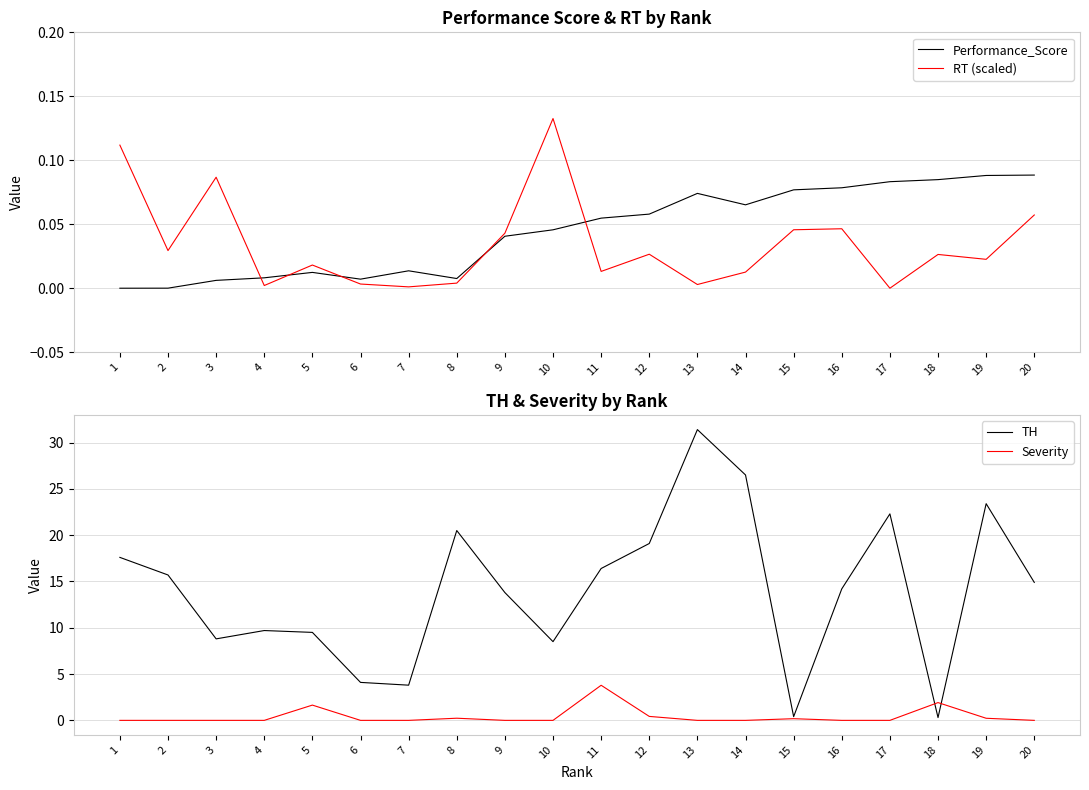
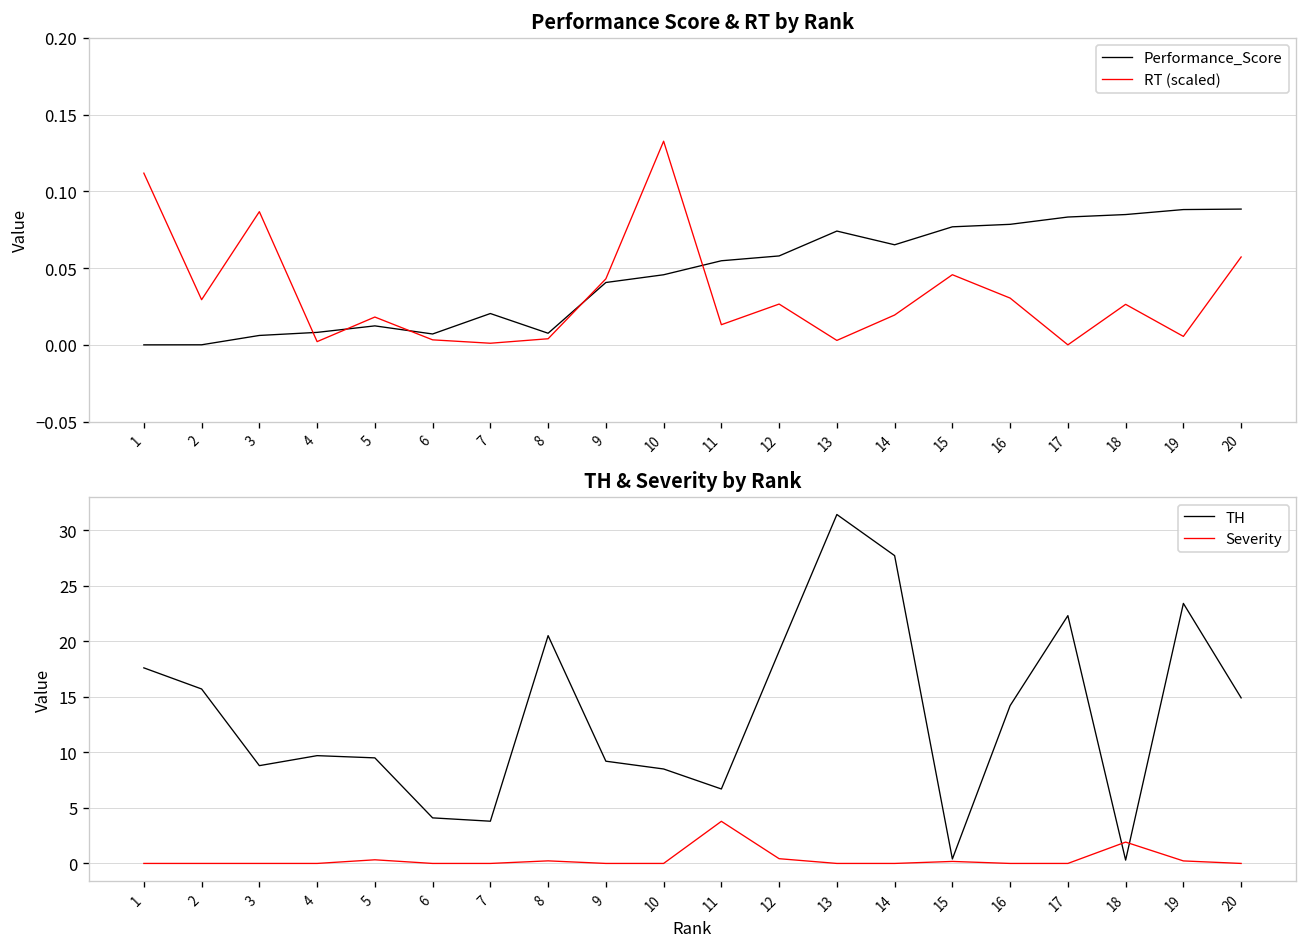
Performance Score & RT by Rank, Performance_Score, 7: 0.014 -> 0.020
Performance Score & RT by Rank, RT (scaled), 14: 0.013 -> 0.019
Performance Score & RT by Rank, RT (scaled), 16: 0.046 -> 0.030
Performance Score & RT by Rank, RT (scaled), 19: 0.023 -> 0.006
TH & Severity by Rank, Severity, 5: 2 -> 0
TH & Severity by Rank, TH, 9: 14 -> 9
TH & Severity by Rank, TH, 11: 16 -> 7
TH & Severity by Rank, TH, 14: 27 -> 28
